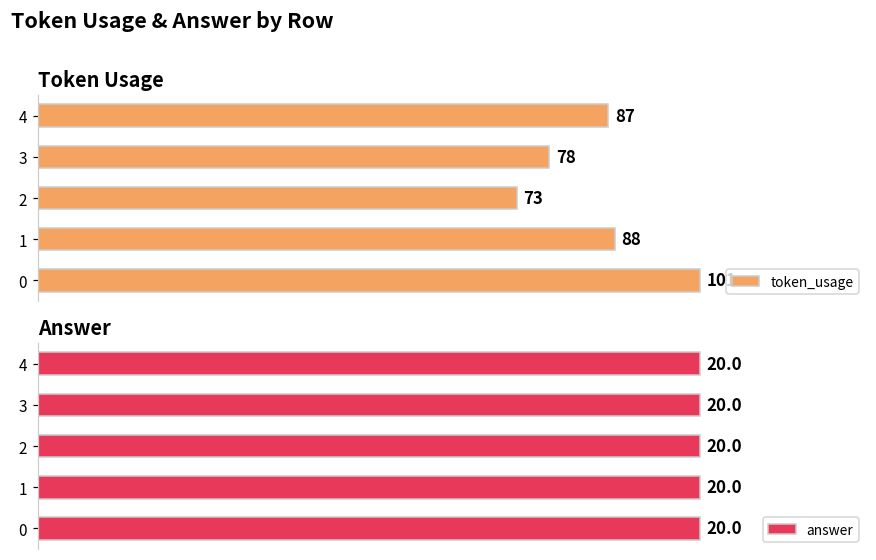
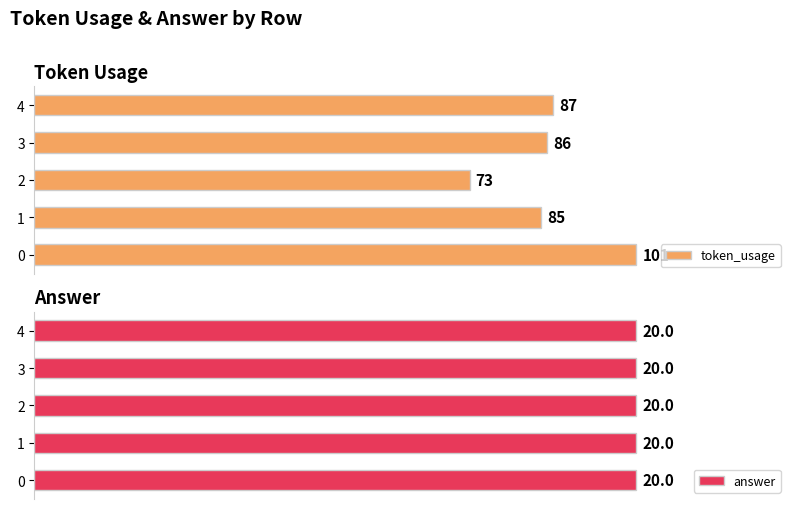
Token Usage, 3: 78 -> 86
Token Usage, 1: 88 -> 85
